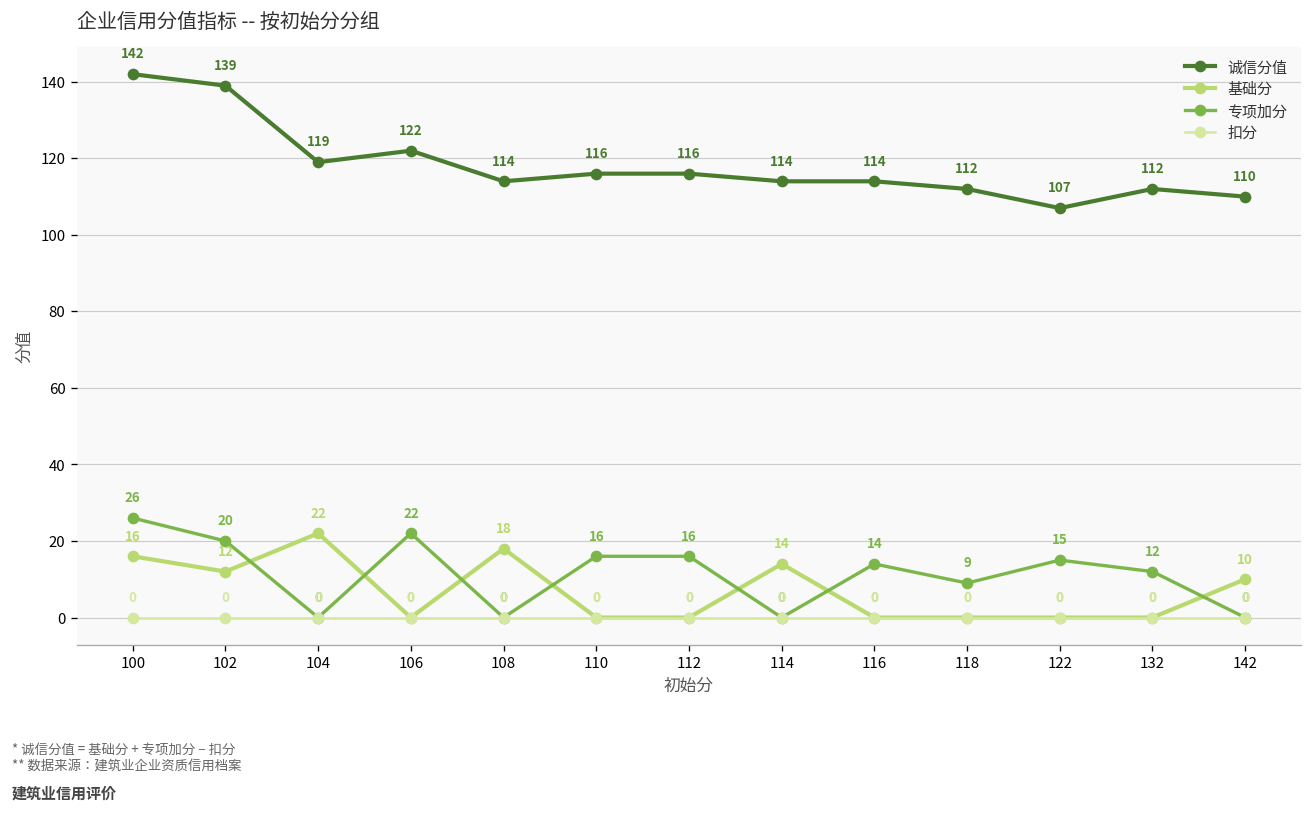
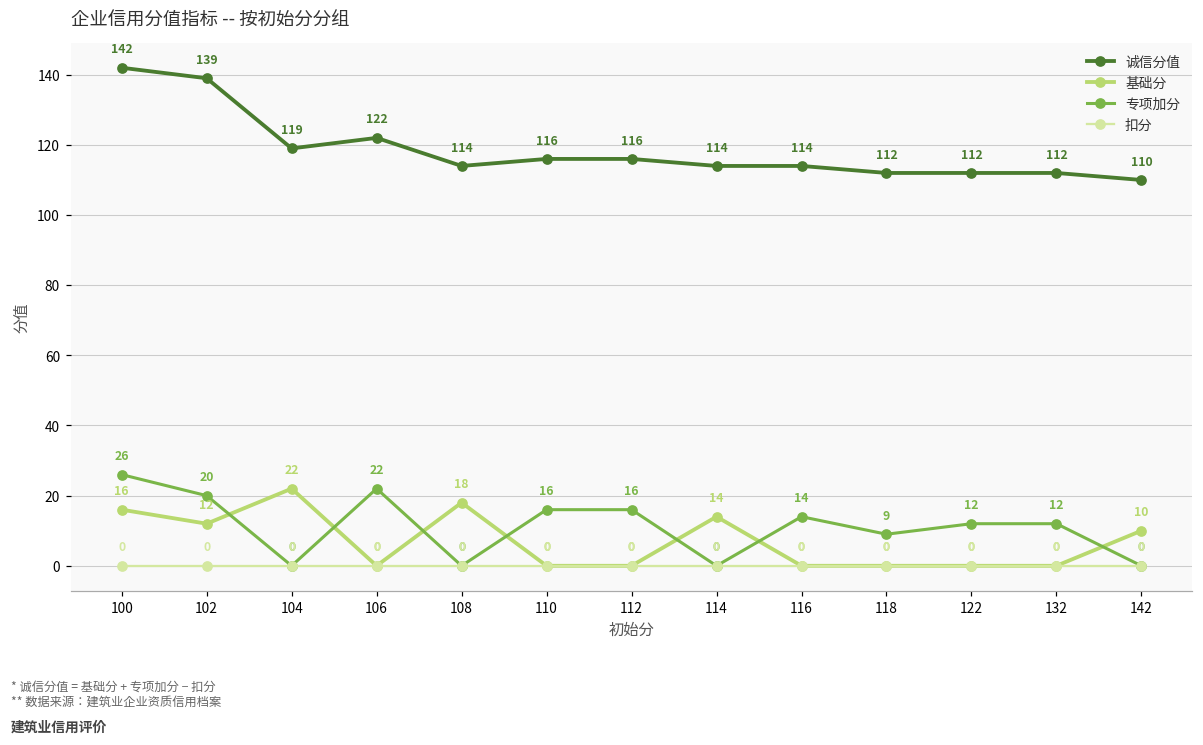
诚信分值, 122: 107 -> 112
专项加分, 122: 15 -> 12
